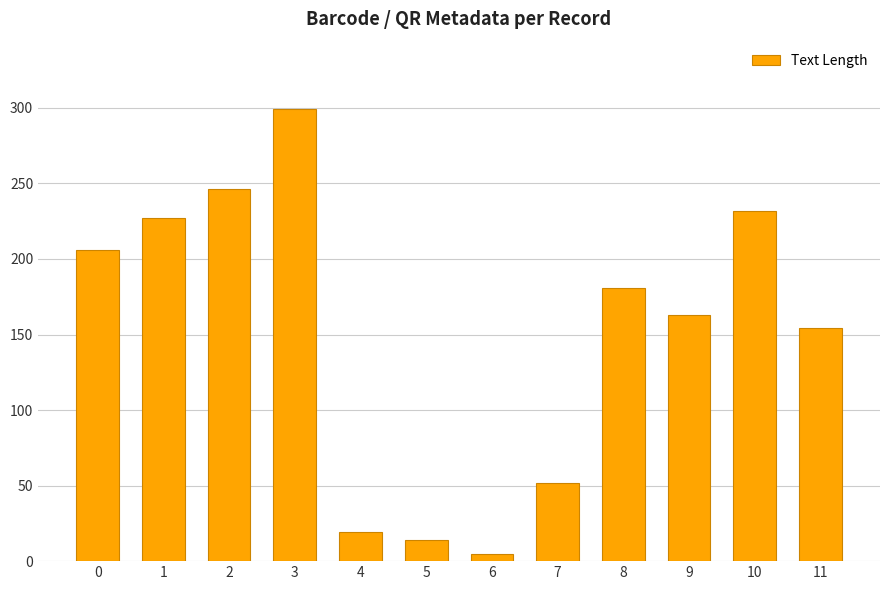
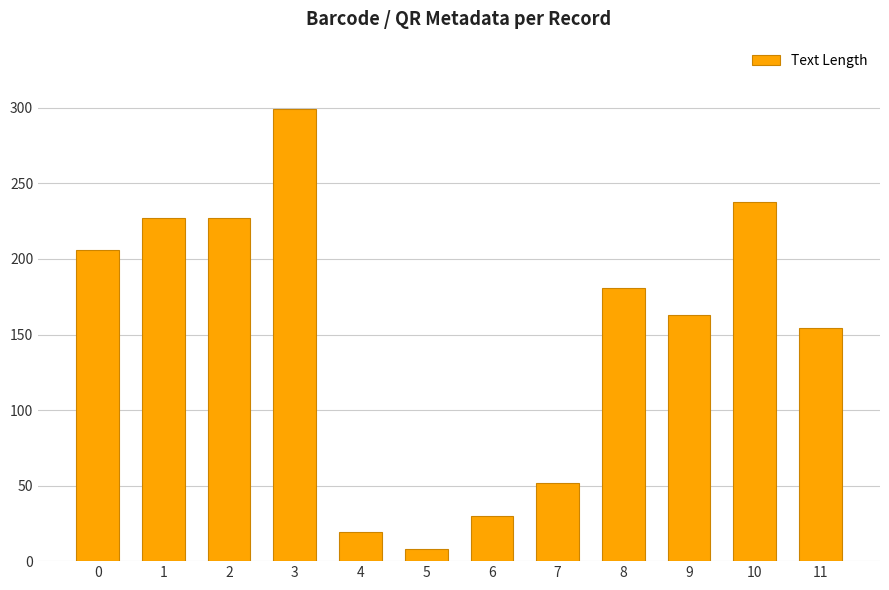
2: 246 -> 227
5: 14 -> 8
6: 5 -> 30
10: 232 -> 238
